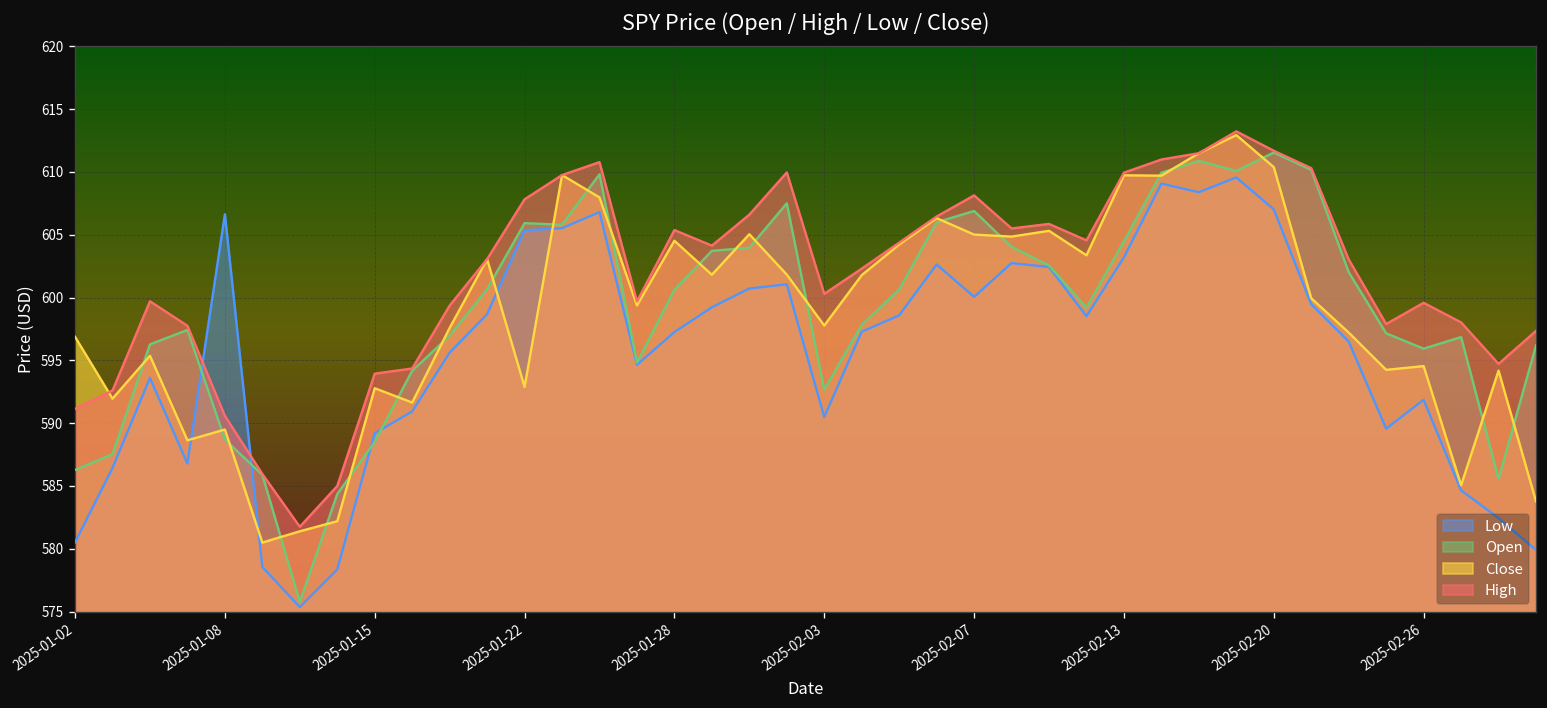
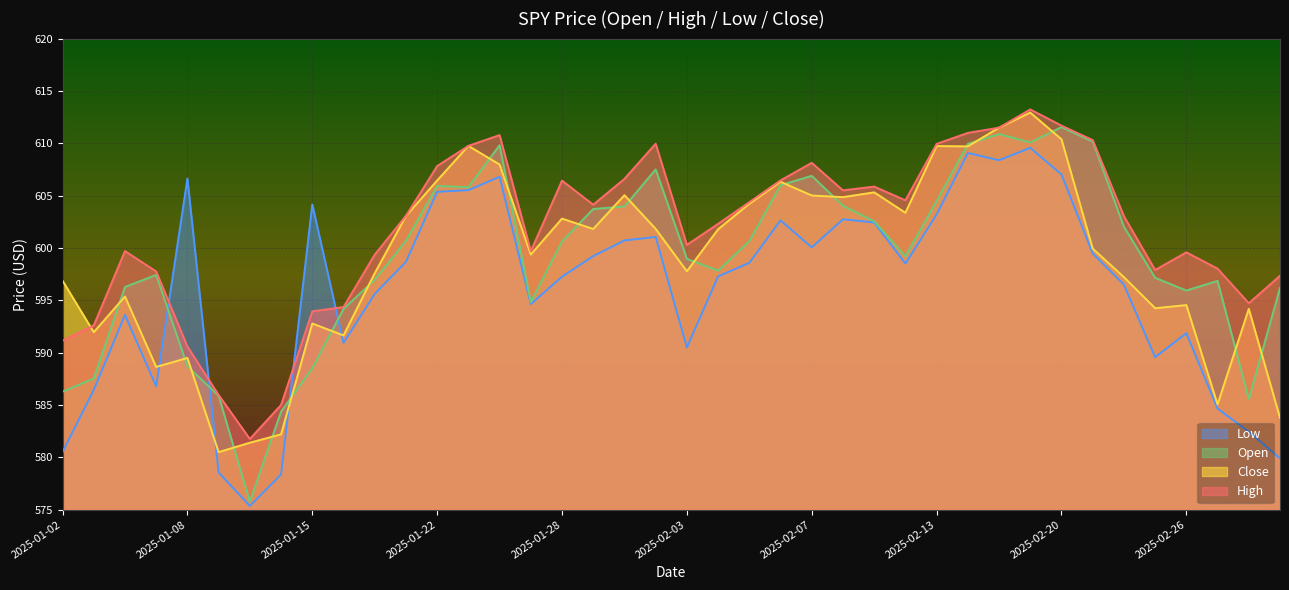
Low, 2025-01-15: 589.2 -> 604.2
Close, 2025-01-22: 592.9 -> 606.4
Close, 2025-01-28: 604.5 -> 602.8
High, 2025-01-28: 605.4 -> 606.4
Open, 2025-02-03: 592.7 -> 599.0
